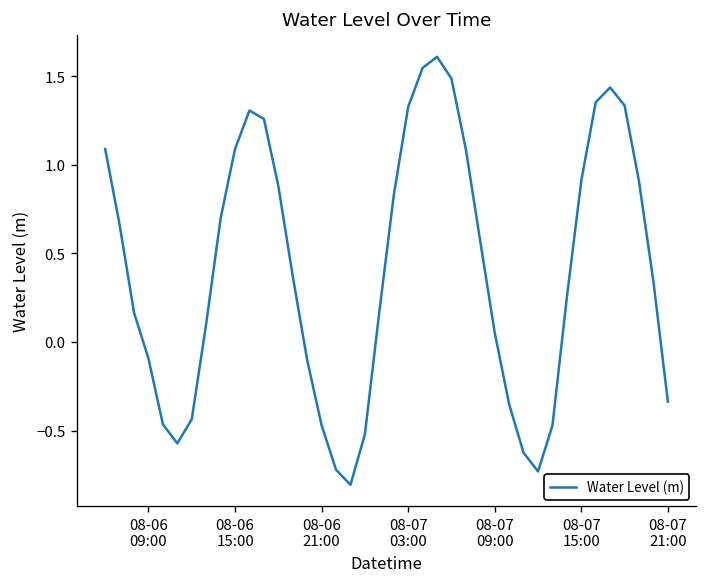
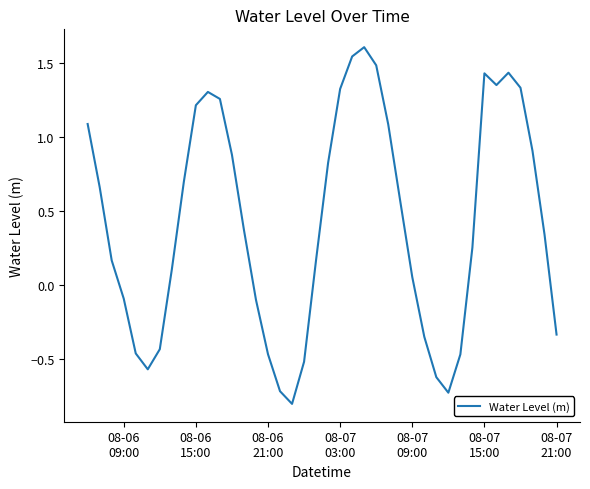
08-06 15:00: 1.09 -> 1.22
08-07 15:00: 0.91 -> 1.43
